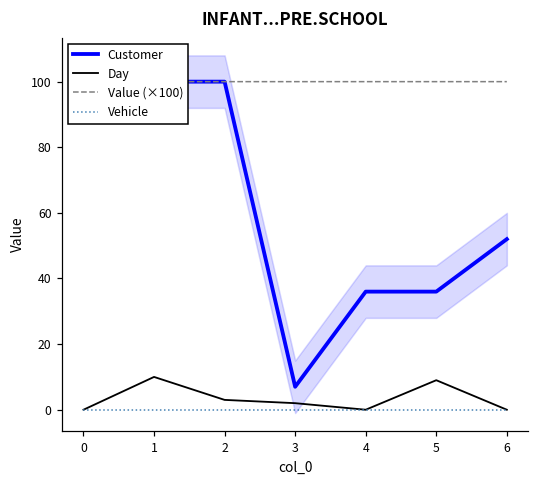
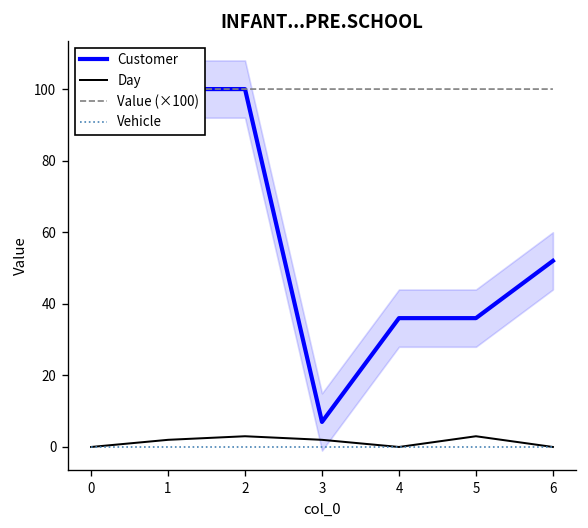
Day, 1: 10 -> 2
Day, 5: 9 -> 3
